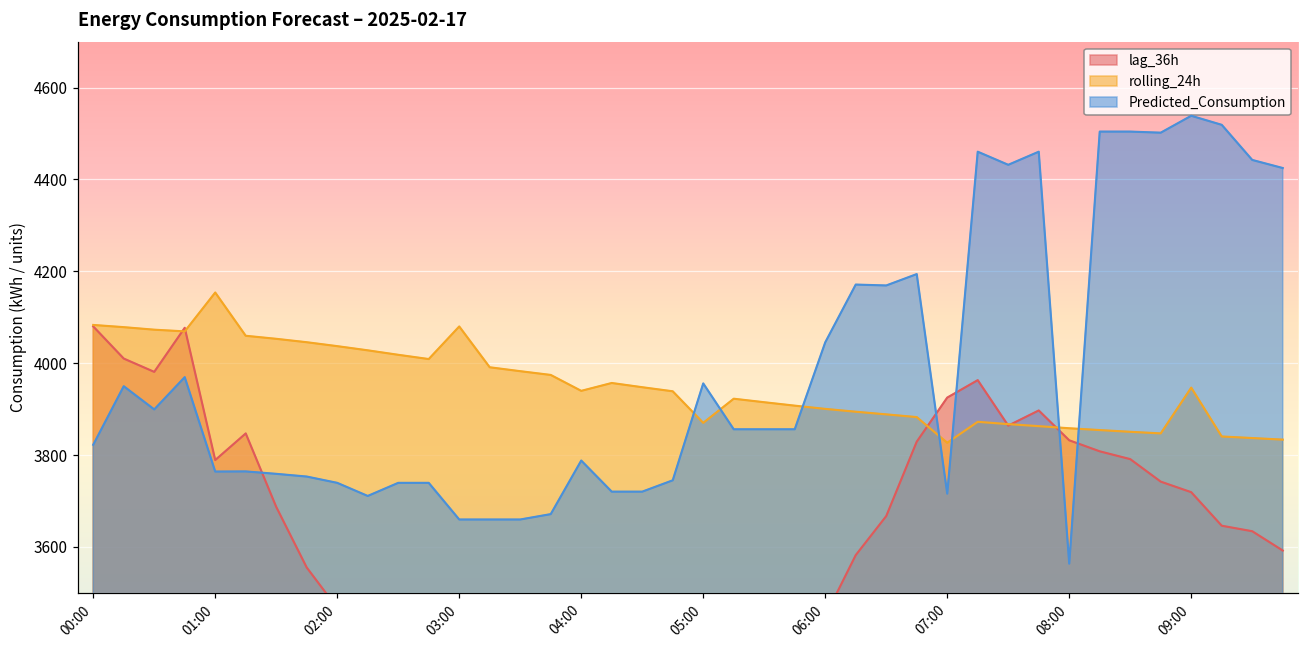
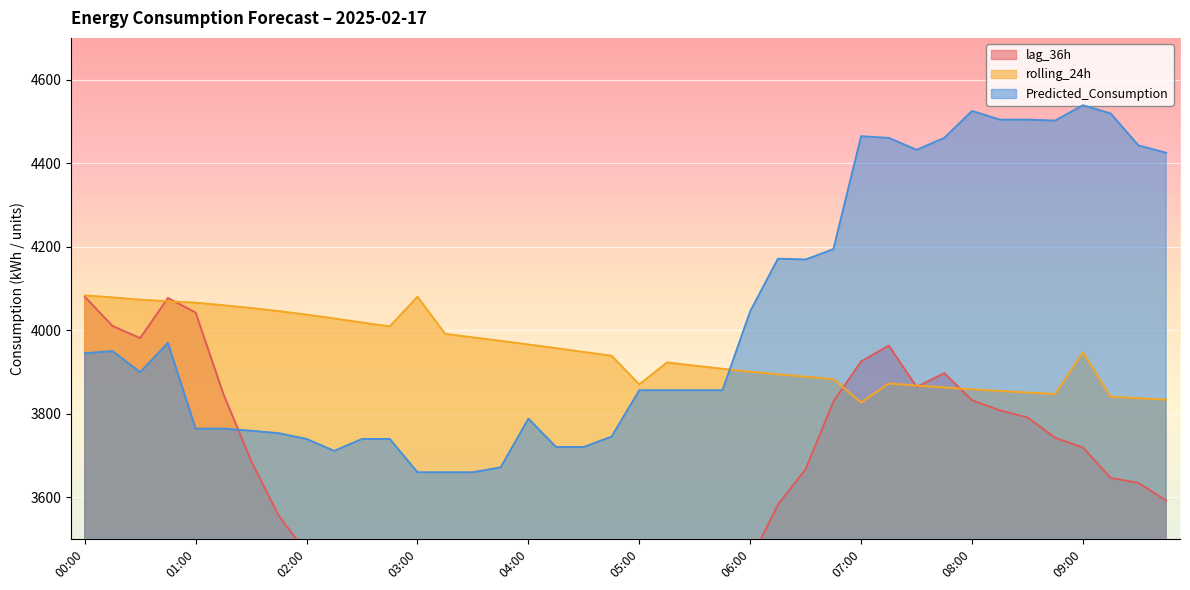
Predicted_Consumption, 00:00: 3820 -> 3940
lag_36h, 01:00: 3790 -> 4040
rolling_24h, 01:00: 4150 -> 4070
rolling_24h, 04:00: 3940 -> 3970
Predicted_Consumption, 05:00: 3960 -> 3860
Predicted_Consumption, 07:00: 3720 -> 4460
Predicted_Consumption, 08:00: 3560 -> 4520
